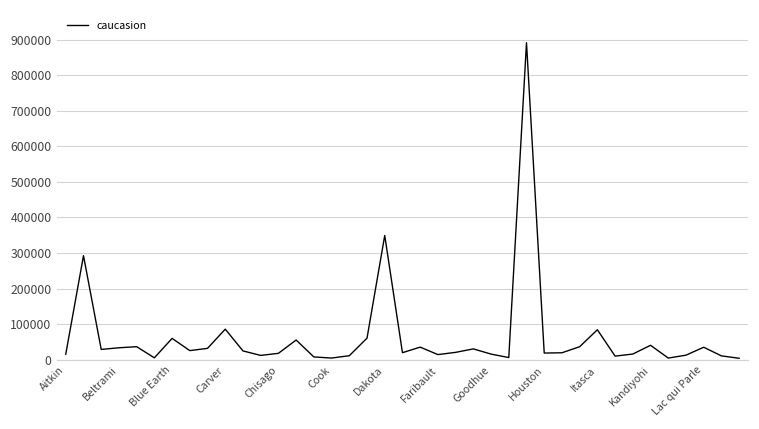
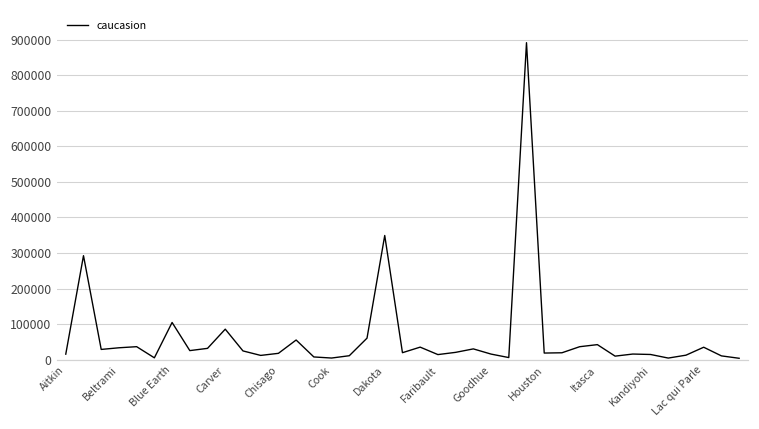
Blue Earth: 60000 -> 100000
Itasca: 80000 -> 40000
Kandiyohi: 40000 -> 10000
